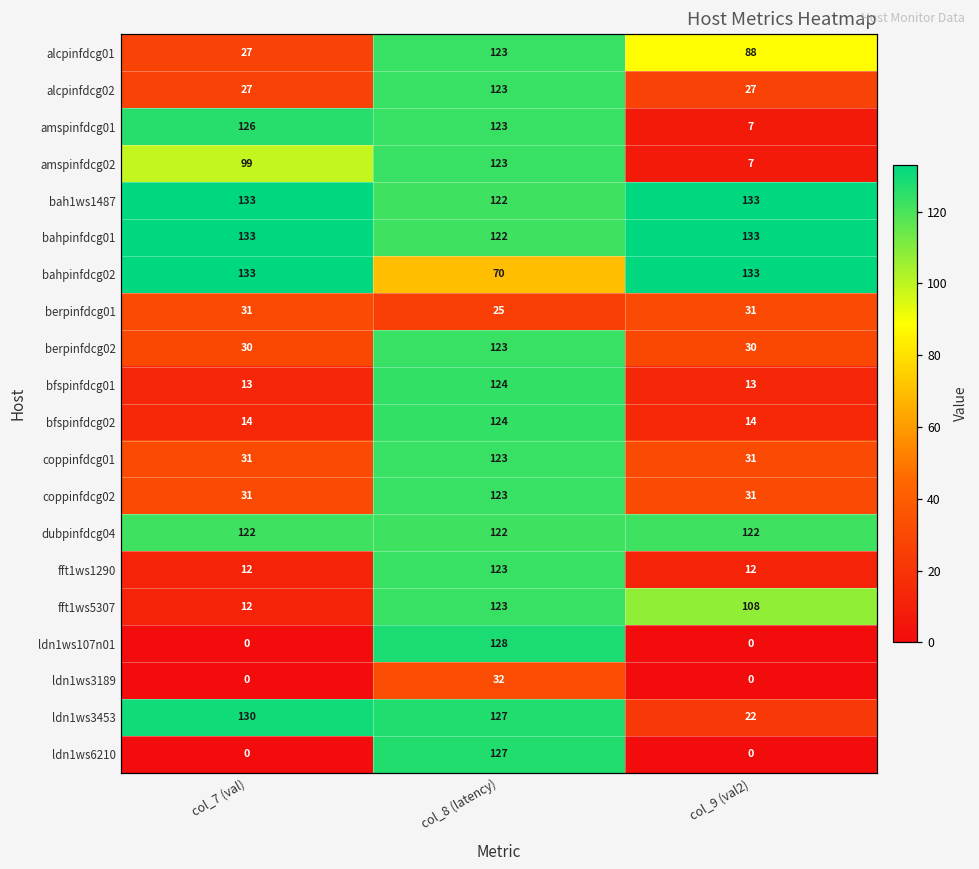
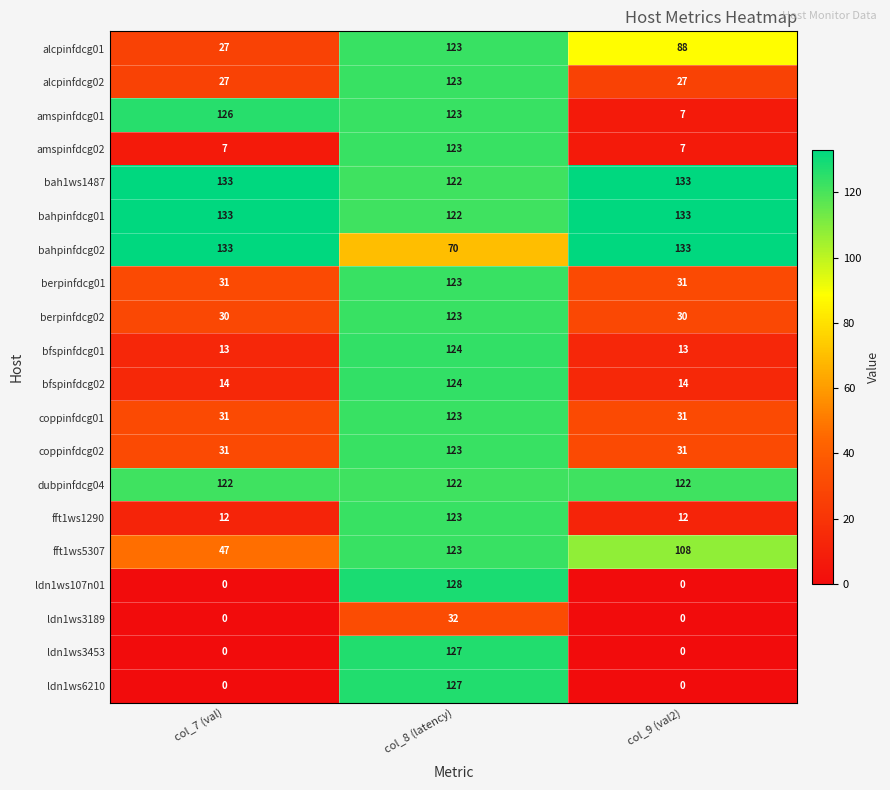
amspinfdcg02, col_7 (val): 99 -> 7
berpinfdcg01, col_8 (latency): 25 -> 123
fft1ws5307, col_7 (val): 12 -> 47
ldn1ws3453, col_7 (val): 130 -> 0
ldn1ws3453, col_9 (val2): 22 -> 0
